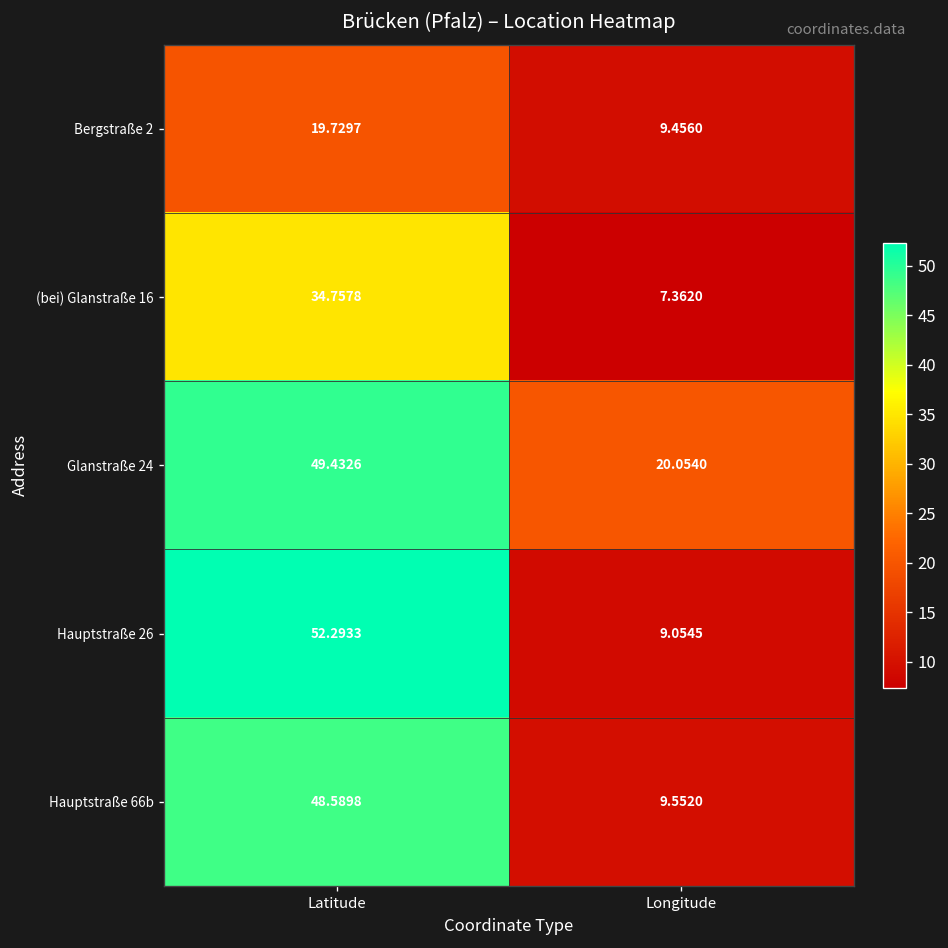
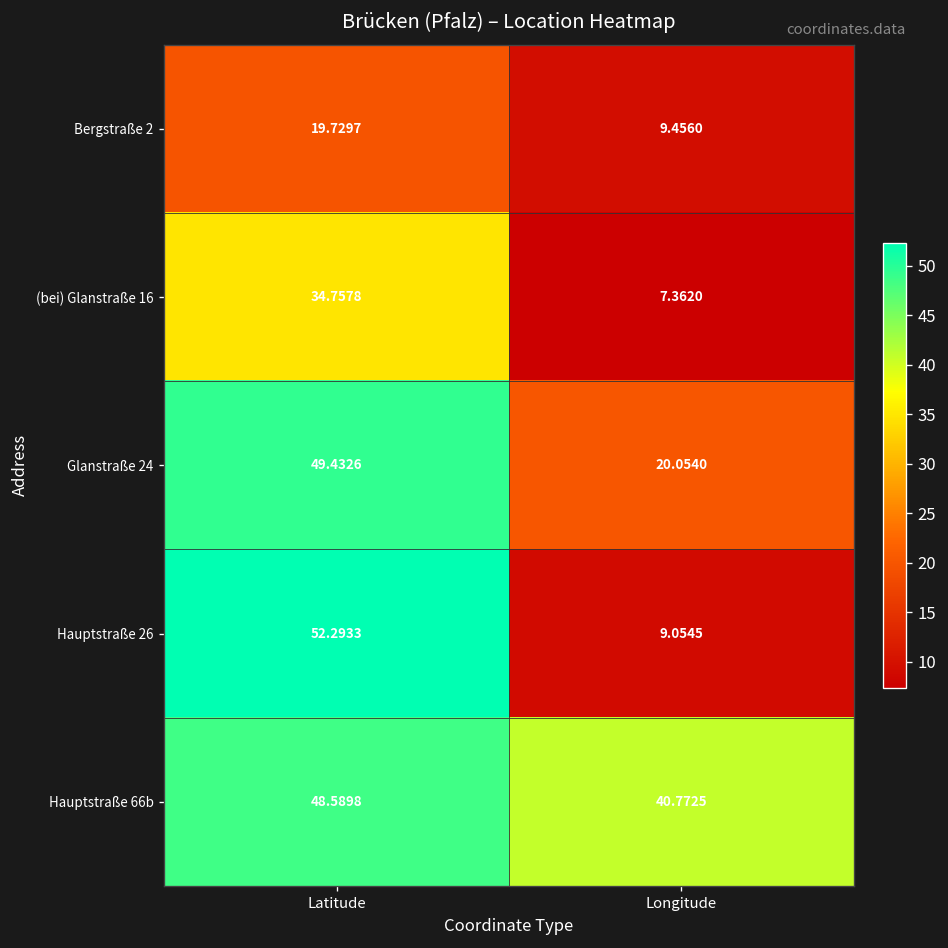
Hauptstraße 66b, Longitude: 9.5520 -> 40.7725
